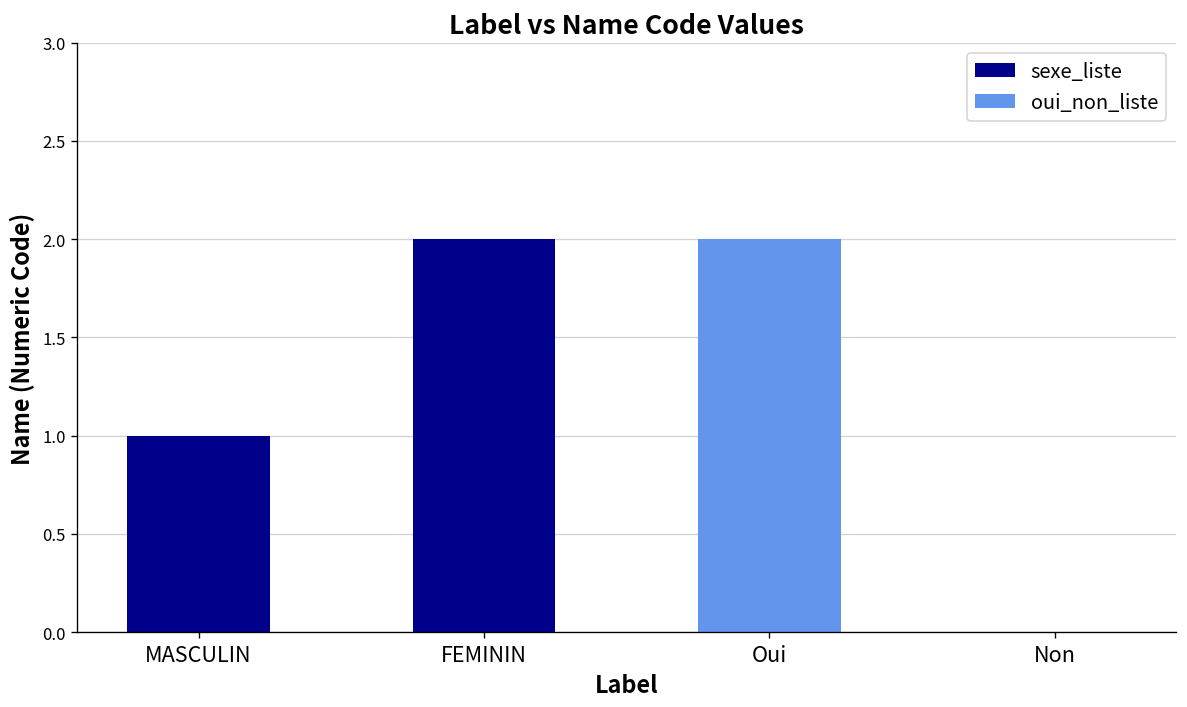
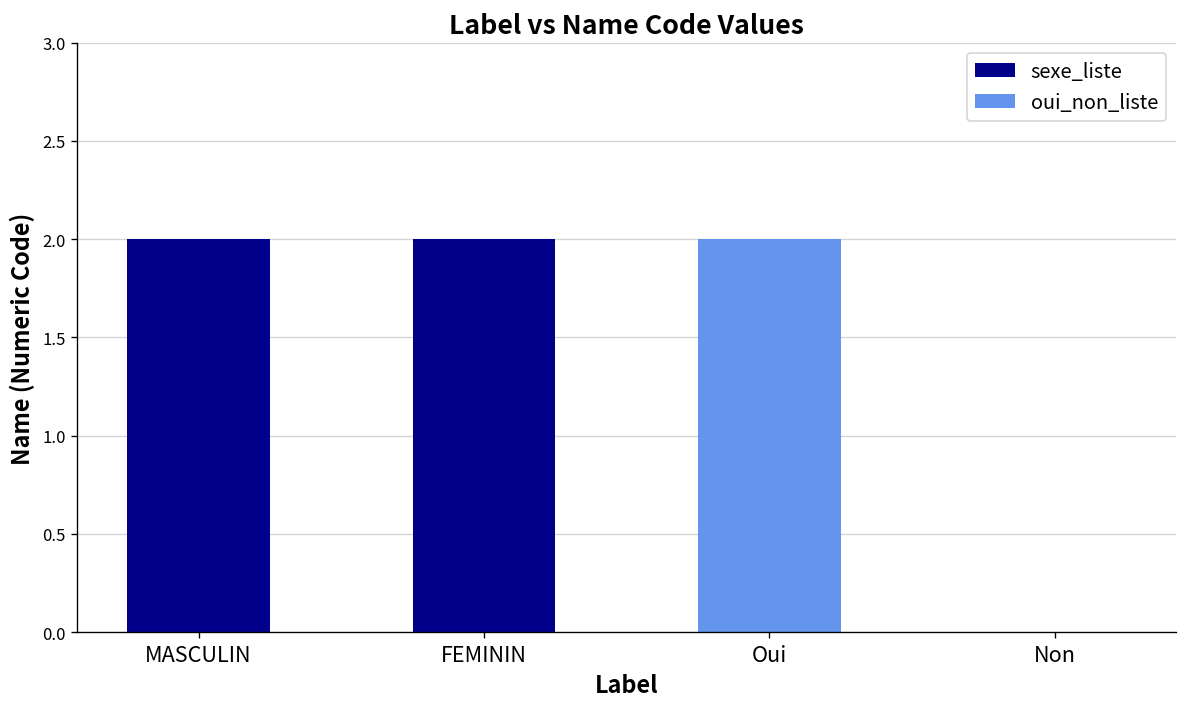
MASCULIN: 1 -> 2
